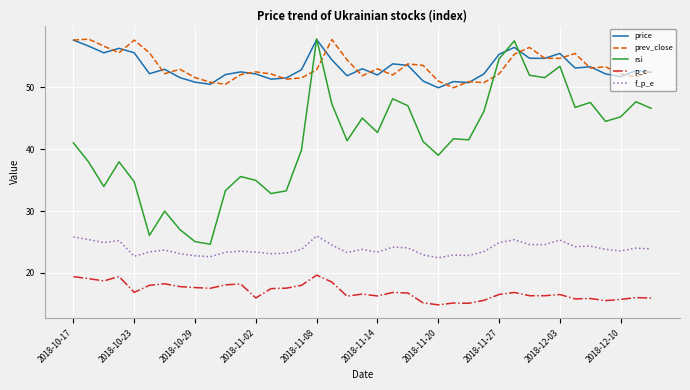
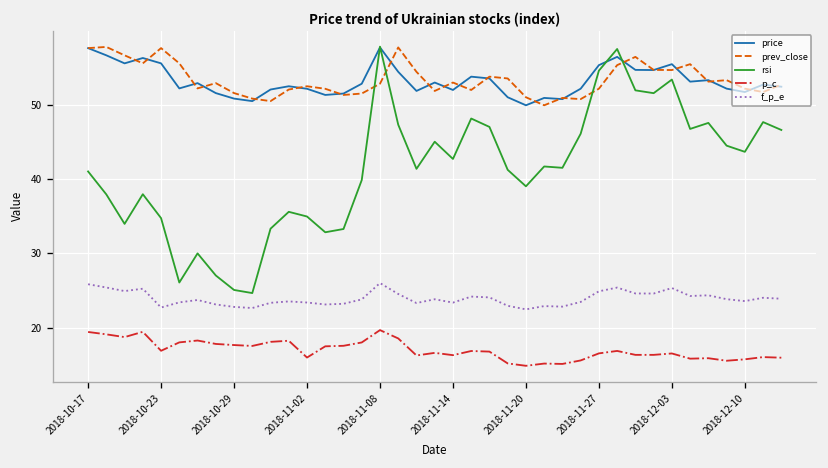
rsi, 2018-12-10: 45 -> 44
